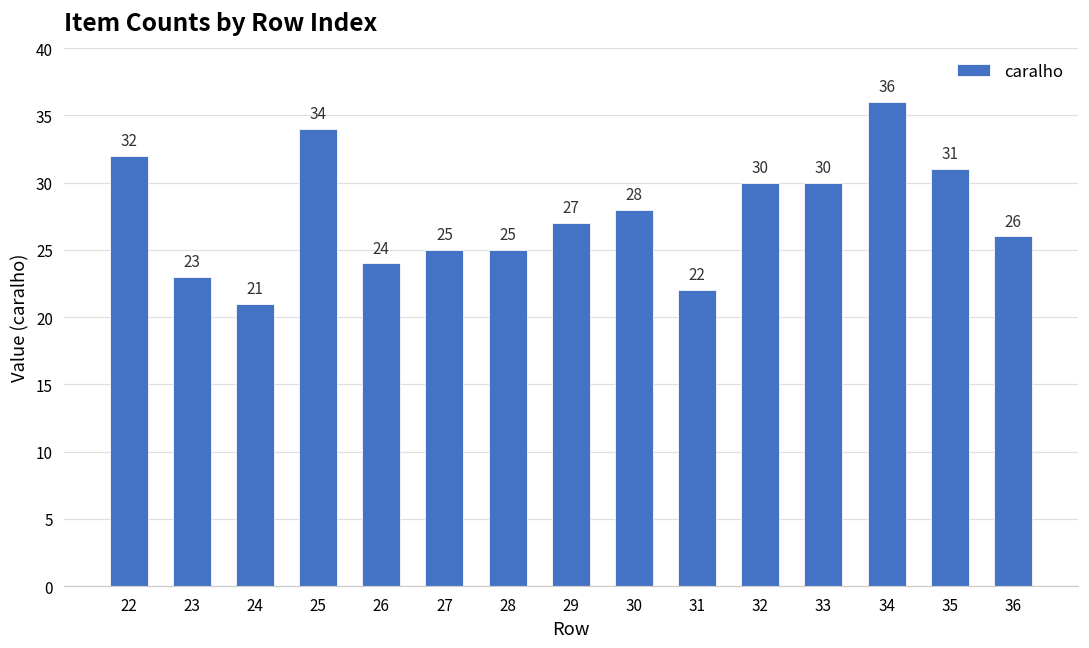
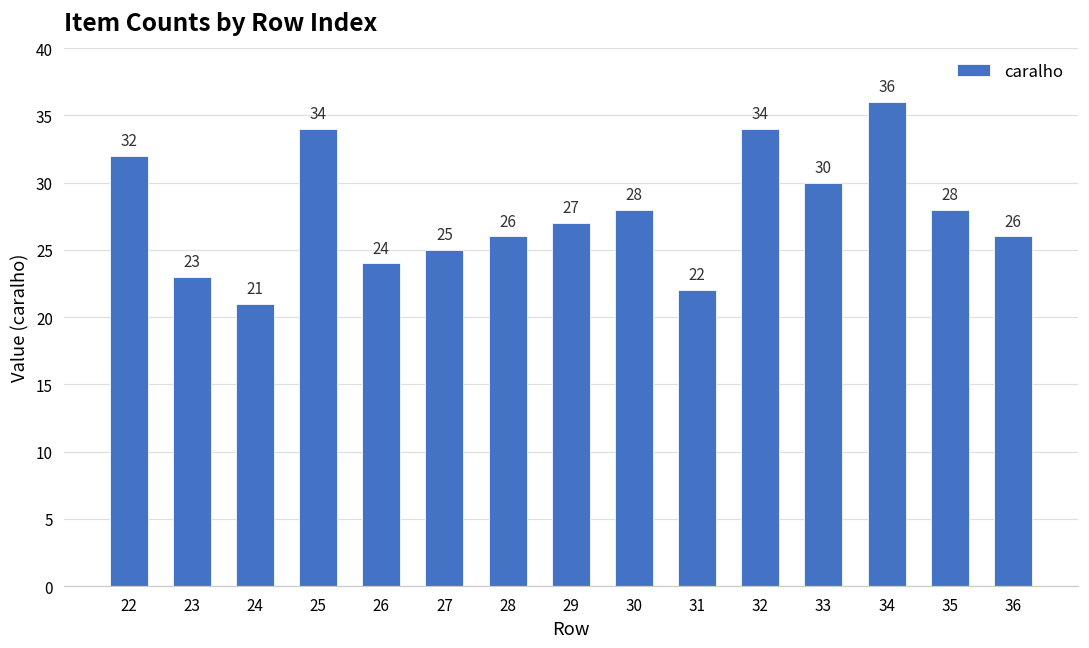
28: 25 -> 26
32: 30 -> 34
35: 31 -> 28
